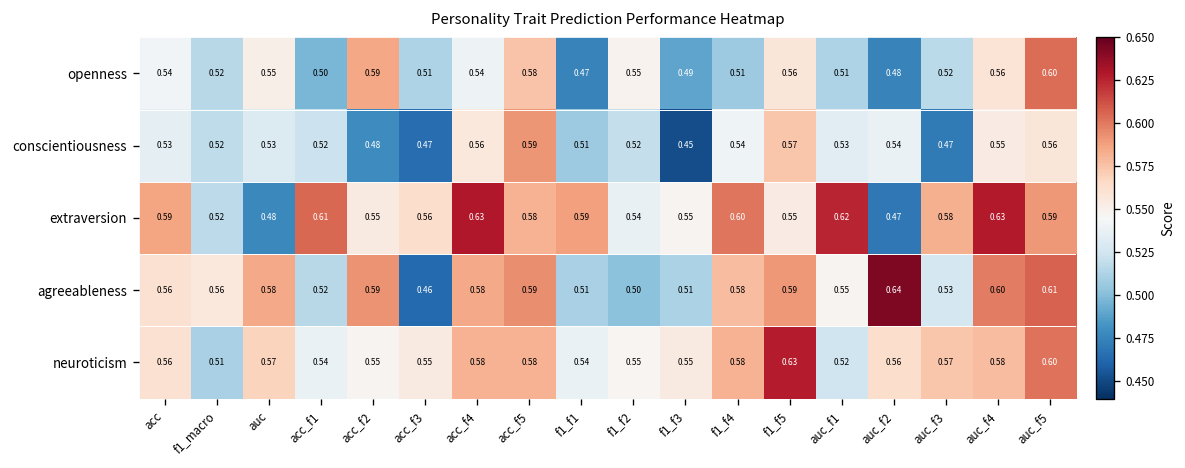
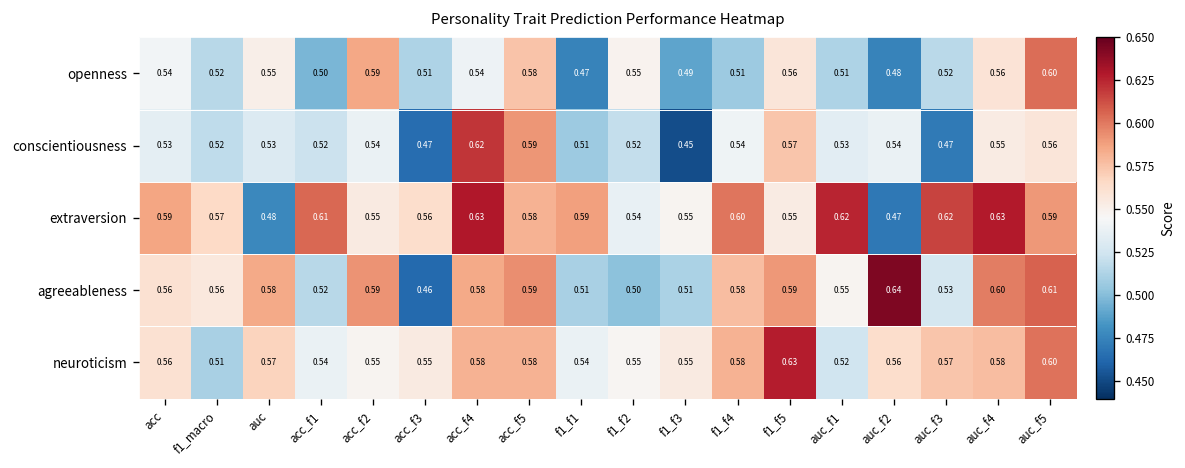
conscientiousness, acc_f2: 0.48 -> 0.54
conscientiousness, acc_f4: 0.56 -> 0.62
extraversion, f1_macro: 0.52 -> 0.57
extraversion, auc_f3: 0.58 -> 0.62
